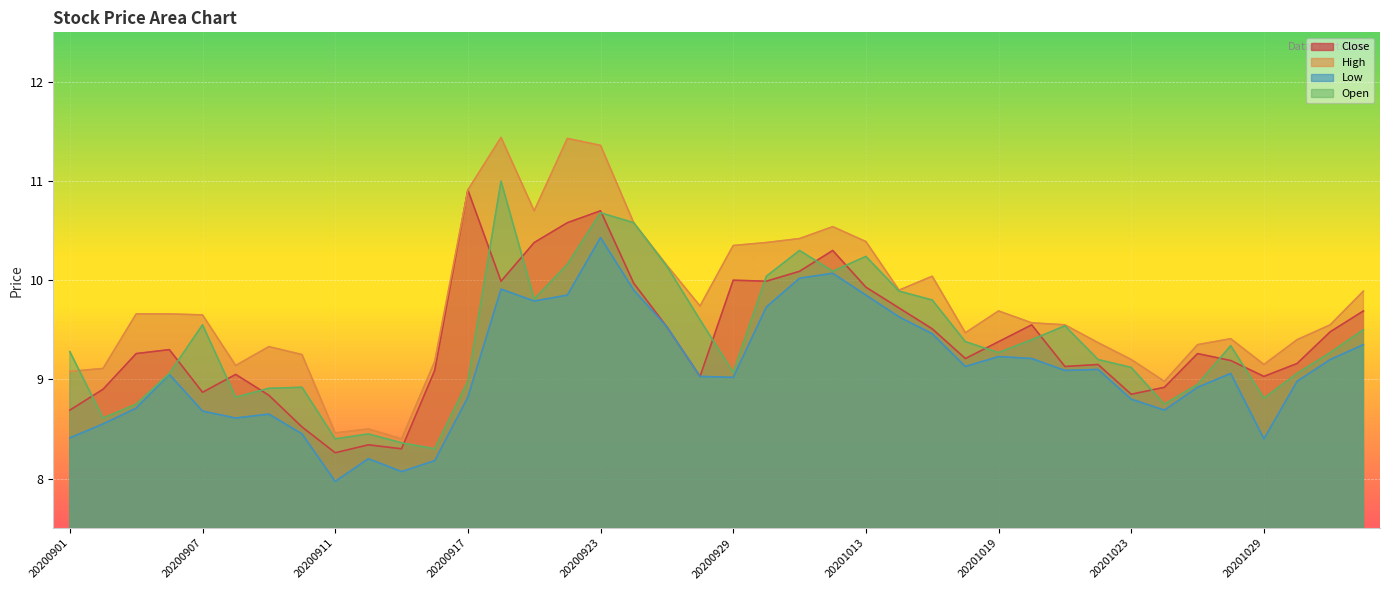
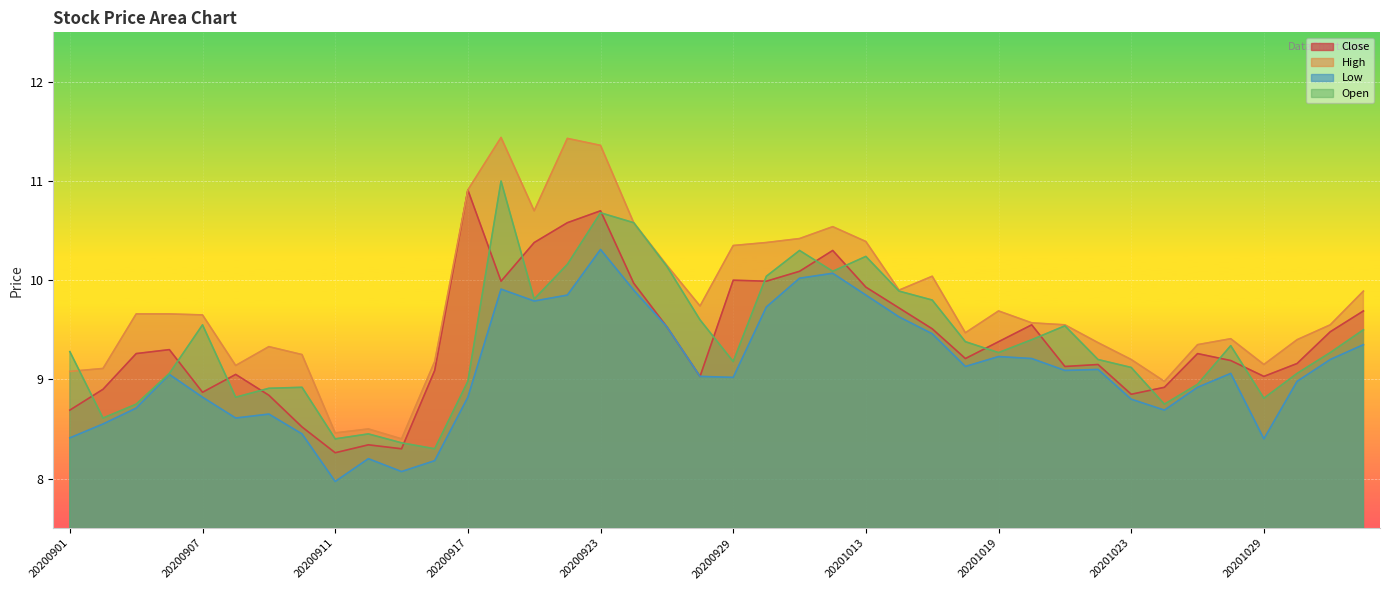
Low, 20200907: 8.7 -> 8.8
Low, 20200923: 10.4 -> 10.3
Open, 20200929: 9.1 -> 9.2
